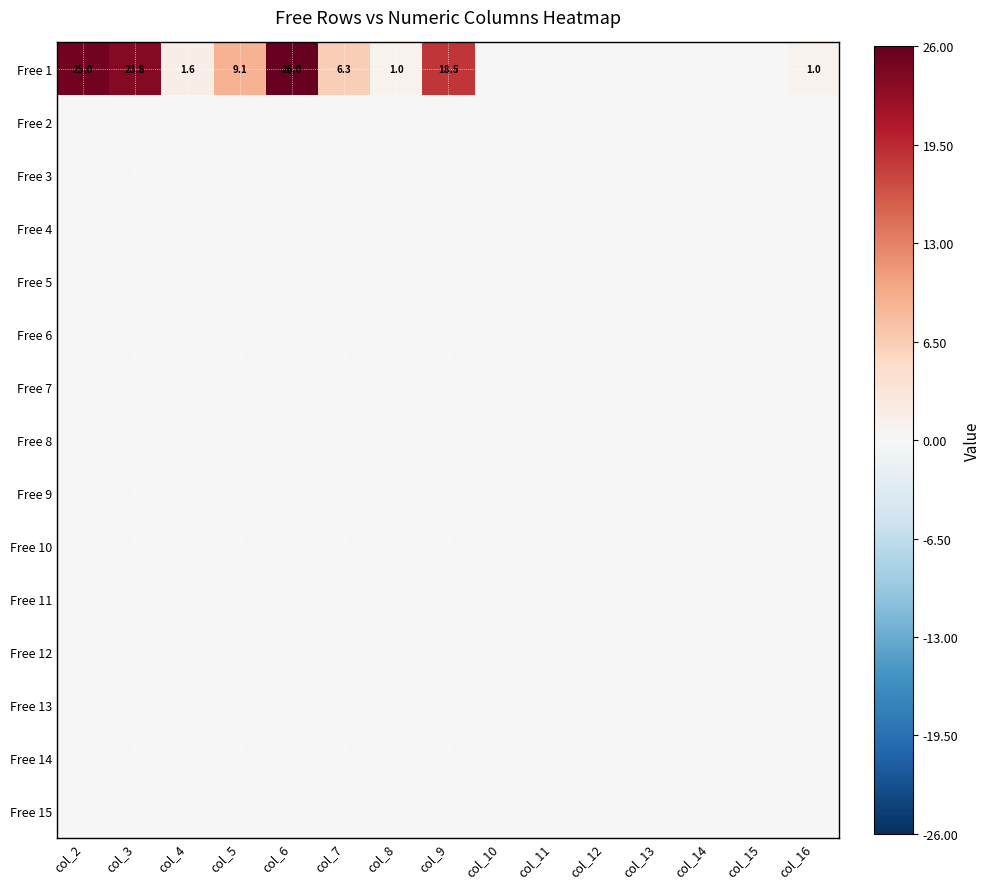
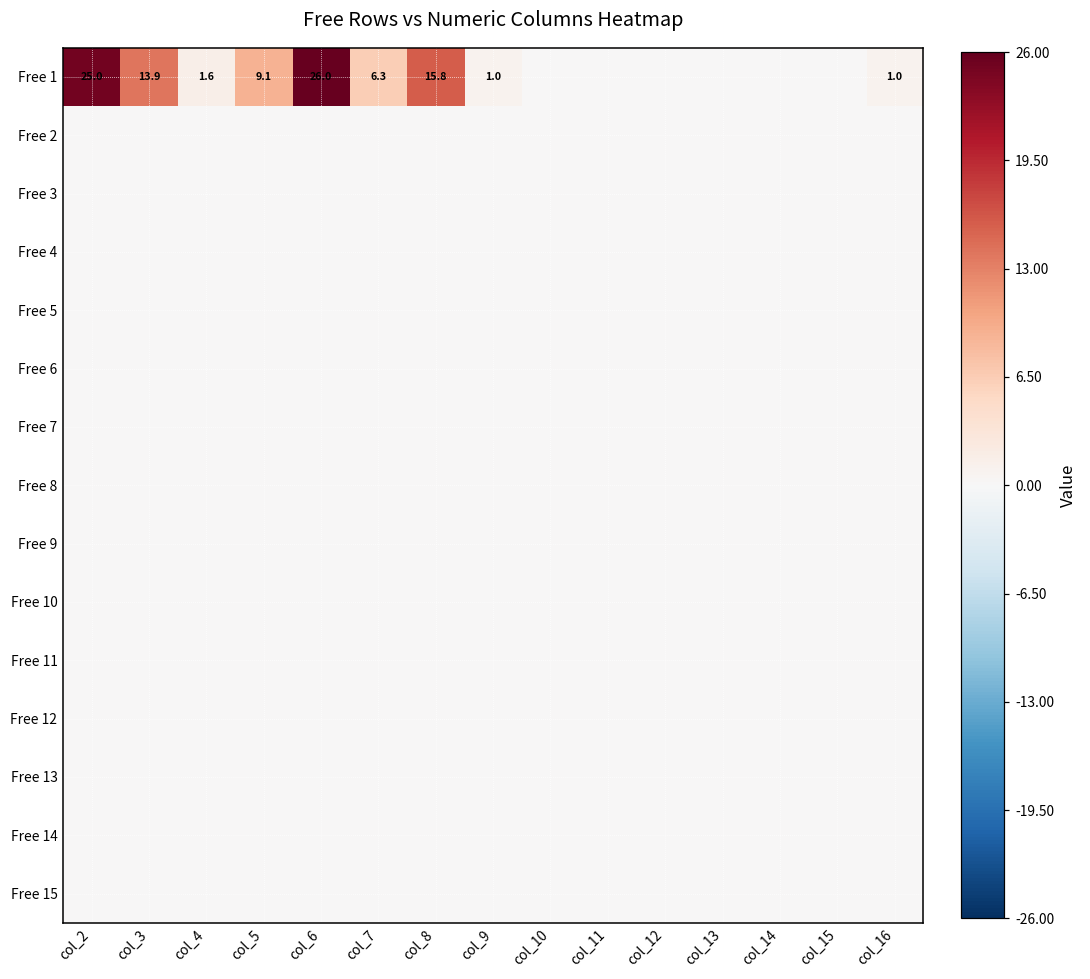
Free 1, col_3: 23.8 -> 13.9
Free 1, col_8: 1.0 -> 15.8
Free 1, col_9: 18.5 -> 1.0
